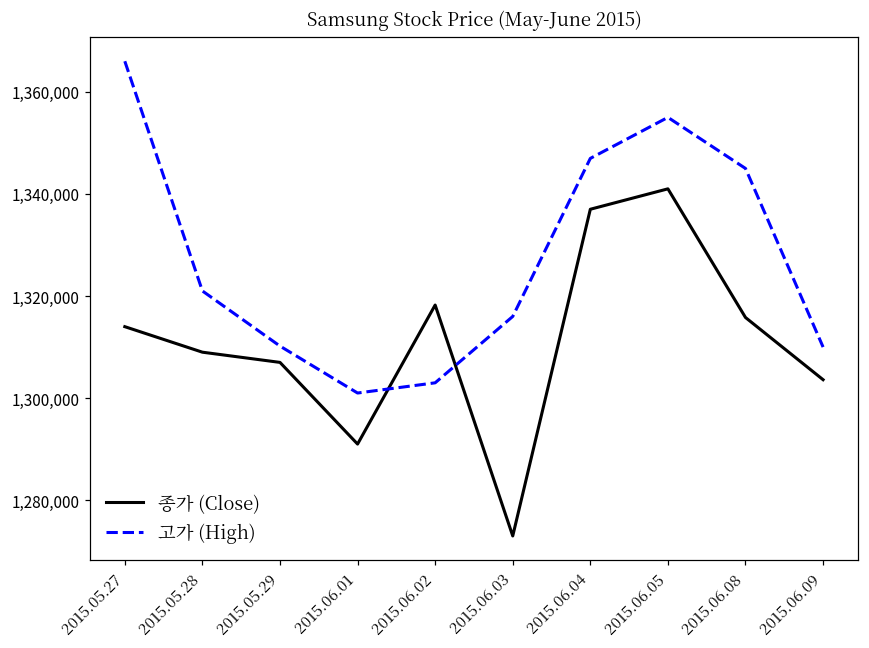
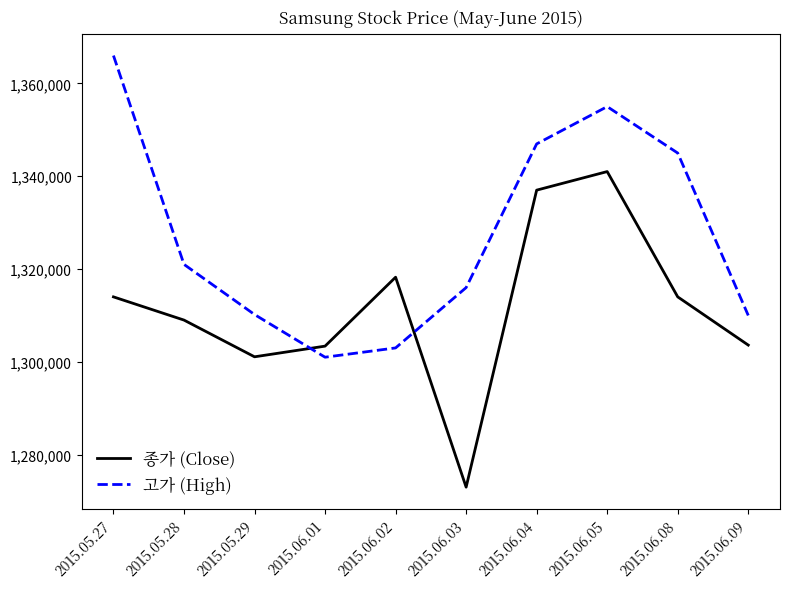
종가 (Close), 2015.05.29: 1,307,000 -> 1,301,000
종가 (Close), 2015.06.01: 1,291,000 -> 1,303,000
종가 (Close), 2015.06.08: 1,316,000 -> 1,314,000
